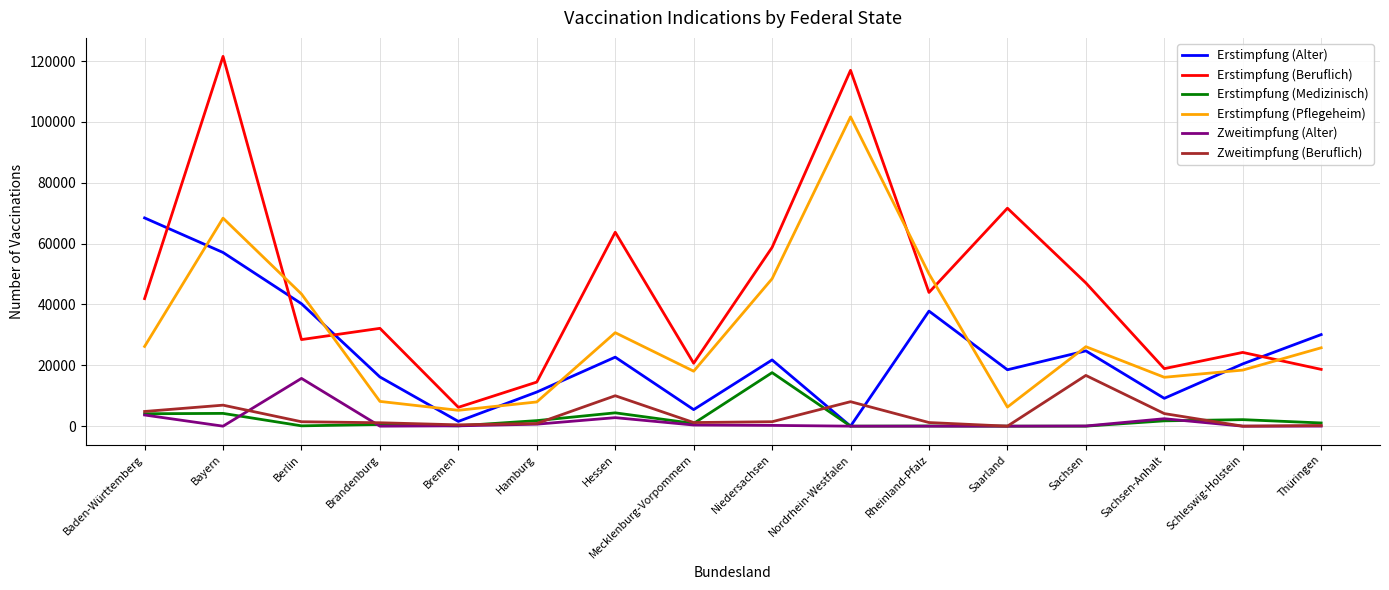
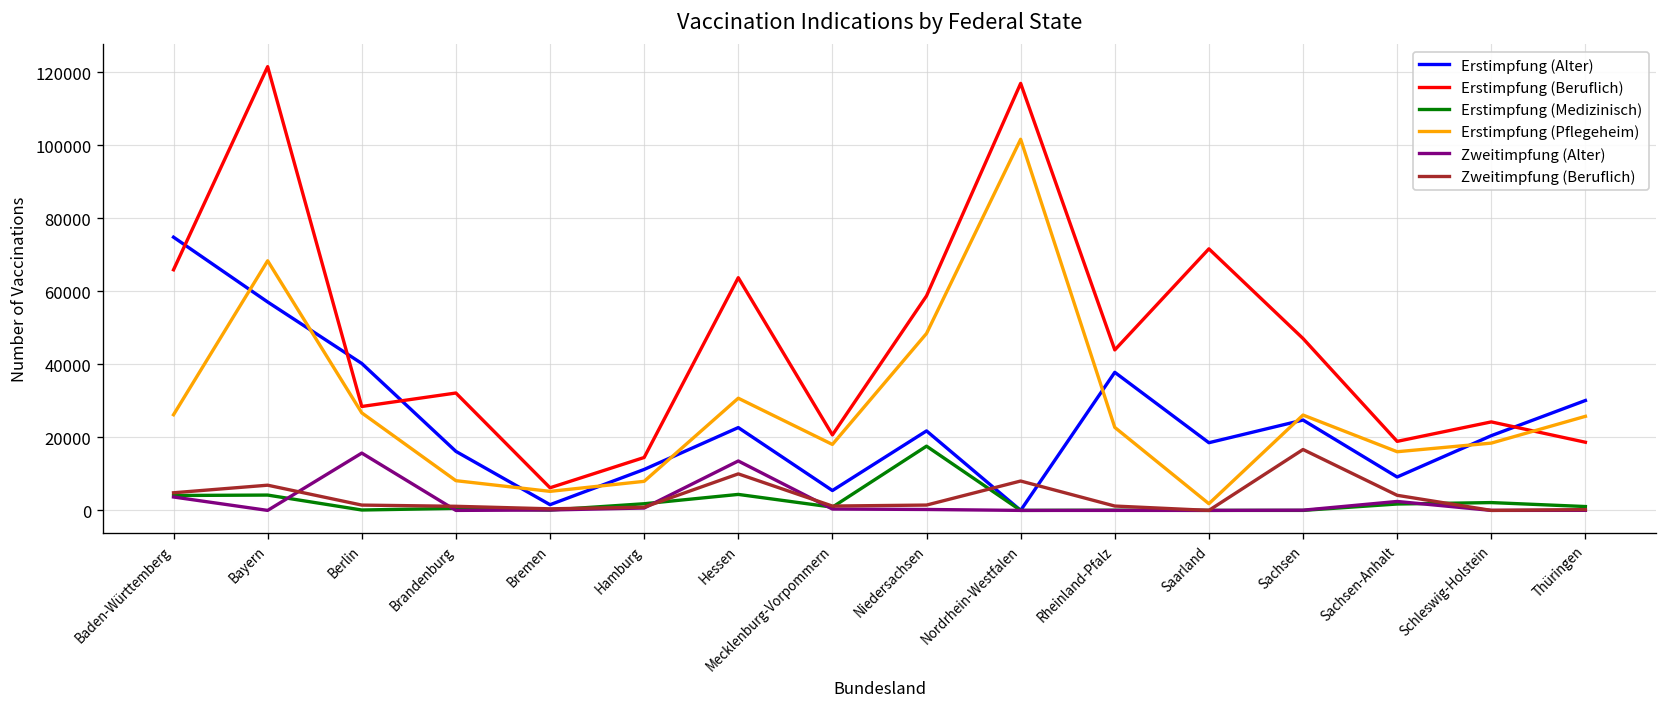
Erstimpfung (Alter), Baden-Württemberg: 68000 -> 75000
Erstimpfung (Beruflich), Baden-Württemberg: 42000 -> 66000
Erstimpfung (Pflegeheim), Berlin: 43000 -> 27000
Zweitimpfung (Alter), Hessen: 3000 -> 14000
Erstimpfung (Pflegeheim), Rheinland-Pfalz: 50000 -> 23000
Erstimpfung (Pflegeheim), Saarland: 6000 -> 2000
